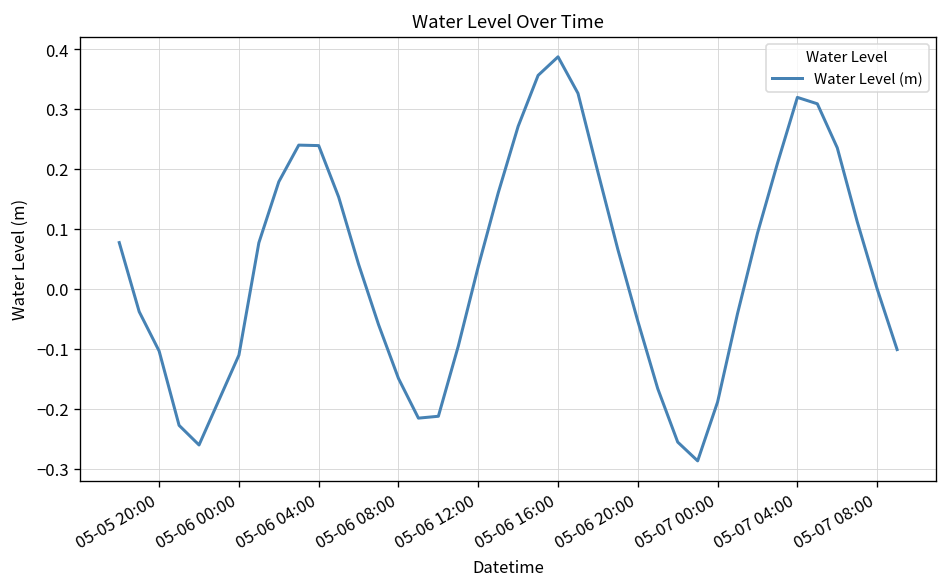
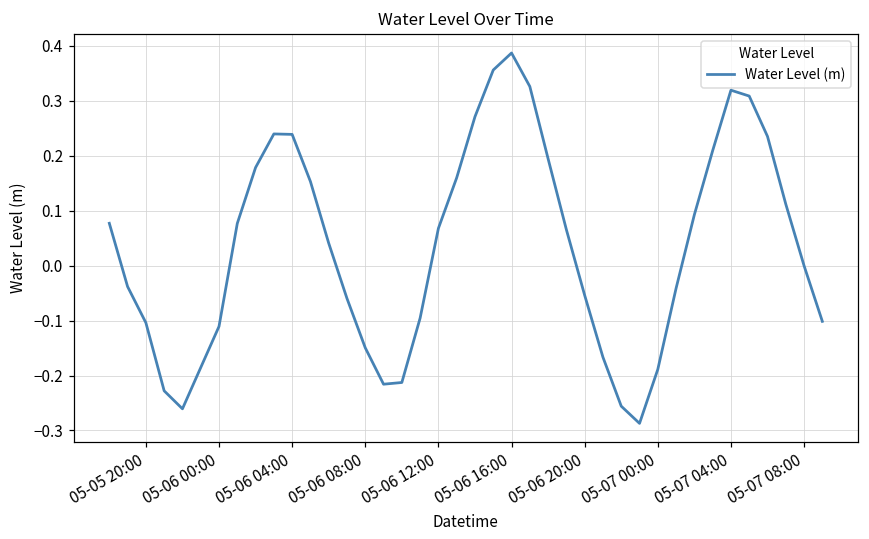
05-06 12:00: 0.04 -> 0.07
